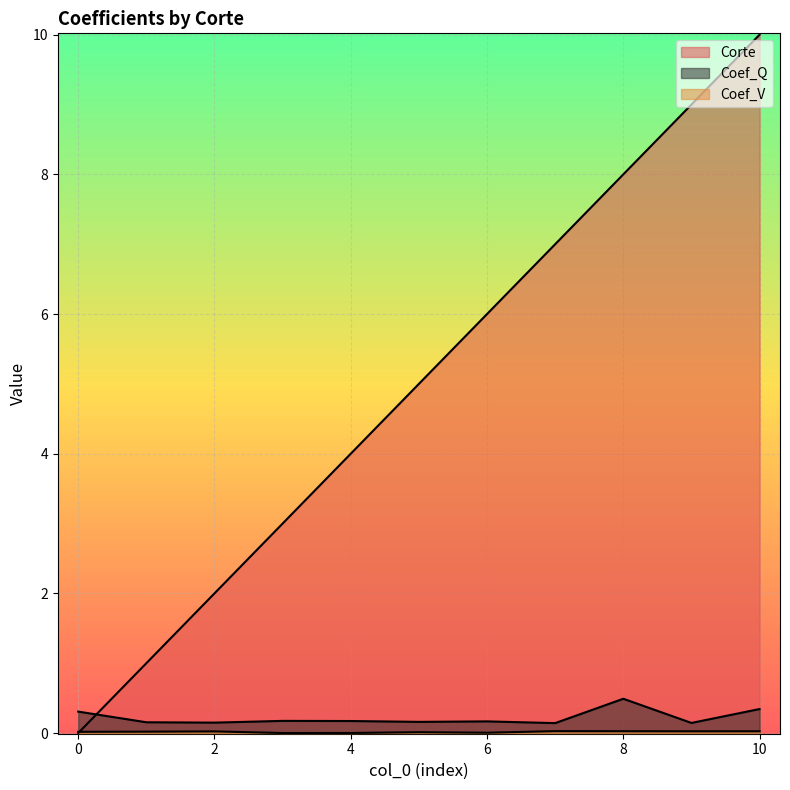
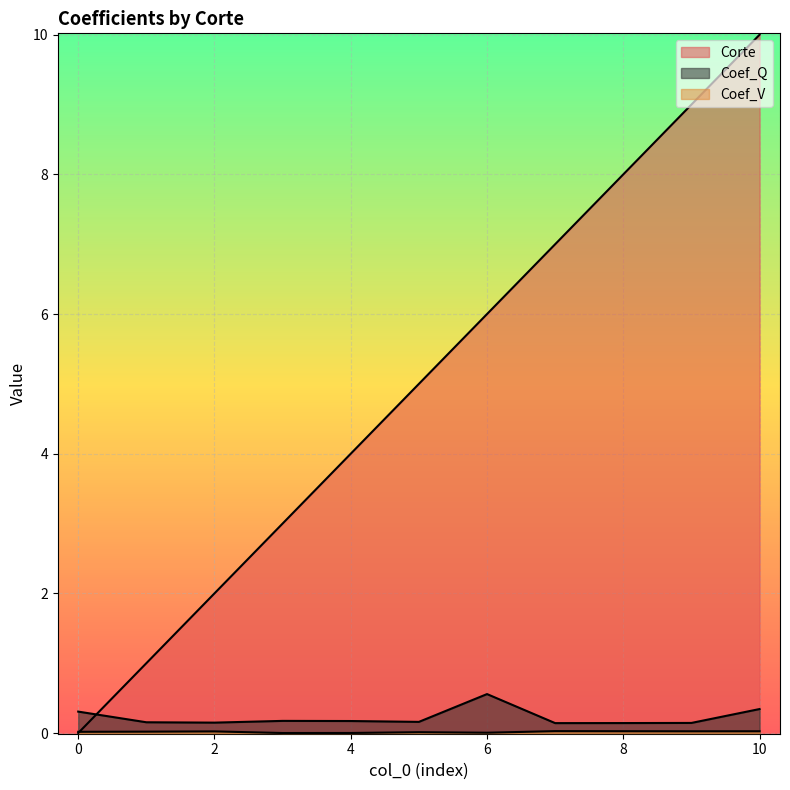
Coef_Q, 6: 0.2 -> 0.6
Coef_Q, 8: 0.5 -> 0.1
